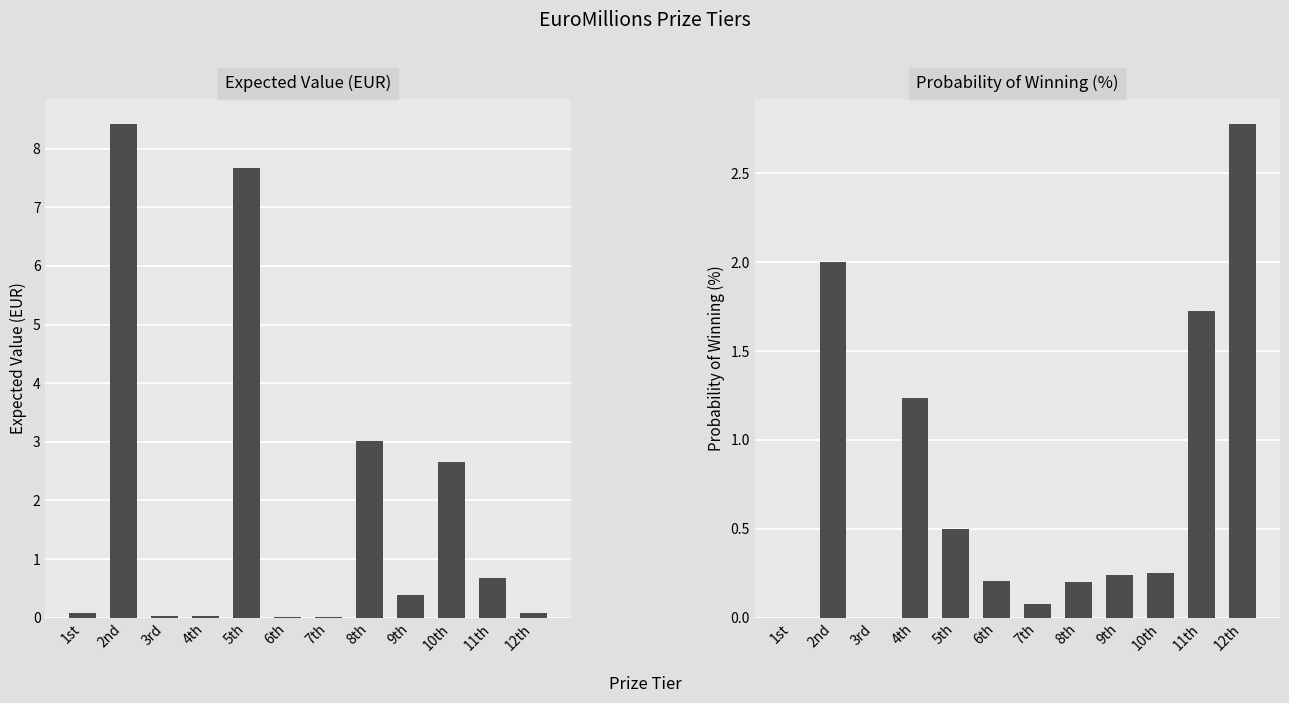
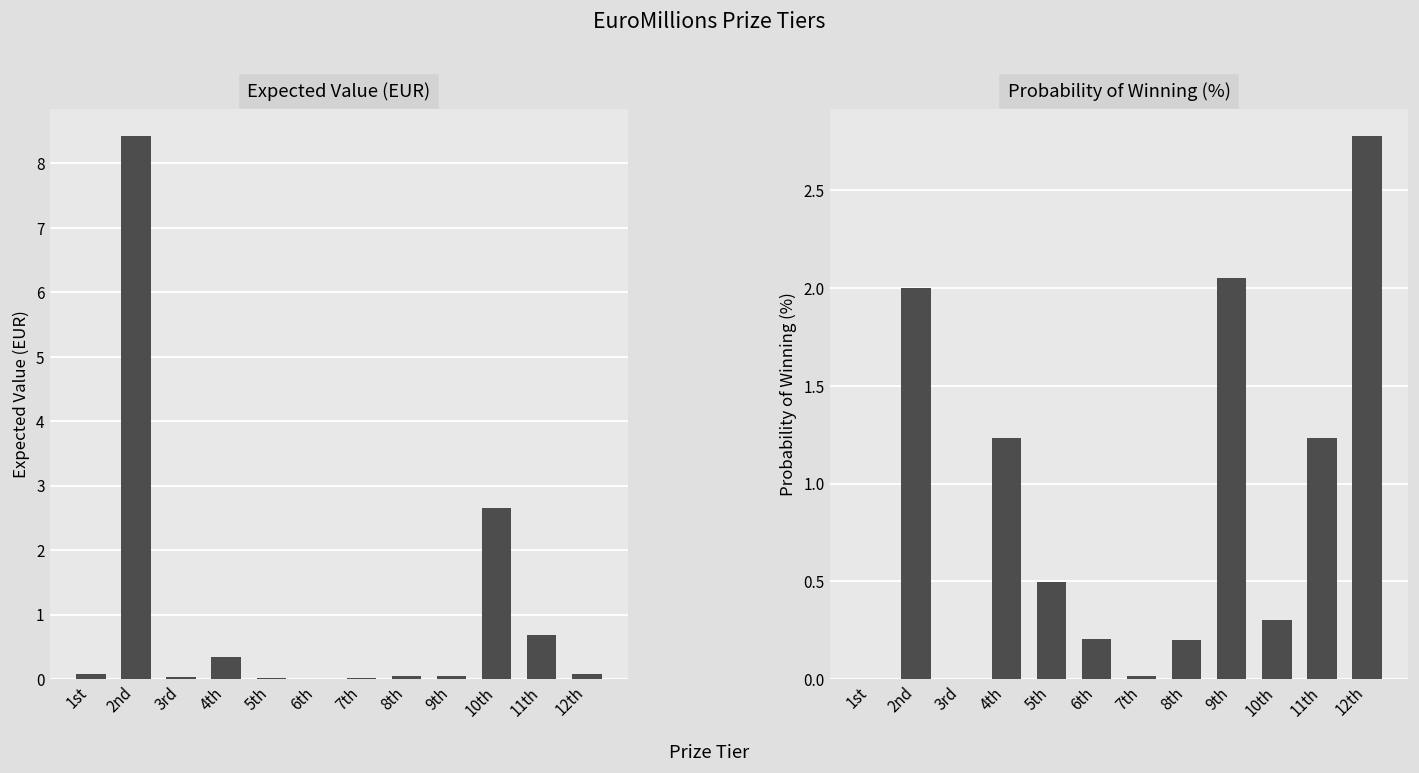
Expected Value (EUR), 4th: 0.0 -> 0.3
Expected Value (EUR), 5th: 7.7 -> 0.0
Expected Value (EUR), 8th: 3.0 -> 0.1
Expected Value (EUR), 9th: 0.4 -> 0.1
Probability of Winning (%), 7th: 0.08 -> 0.02
Probability of Winning (%), 9th: 0.24 -> 2.05
Probability of Winning (%), 10th: 0.25 -> 0.30
Probability of Winning (%), 11th: 1.73 -> 1.23
